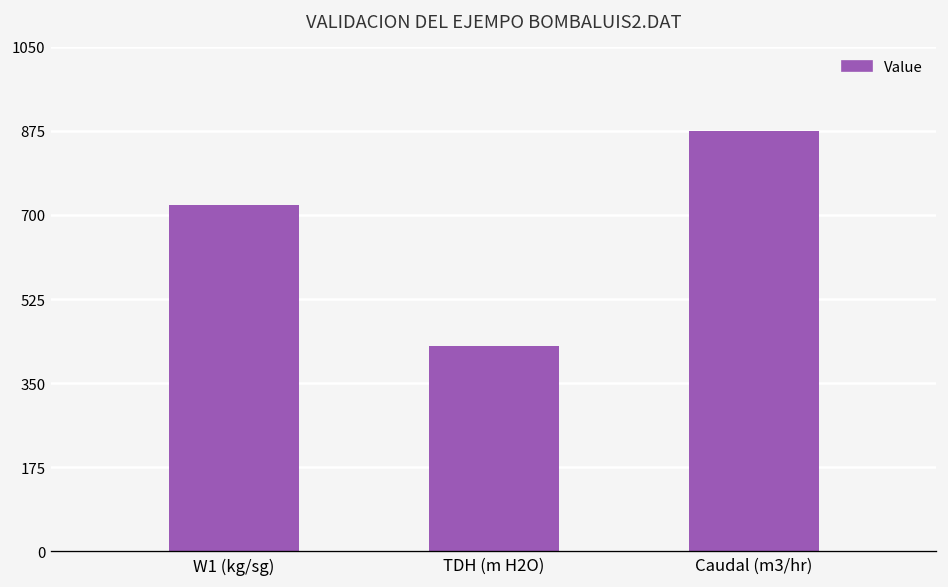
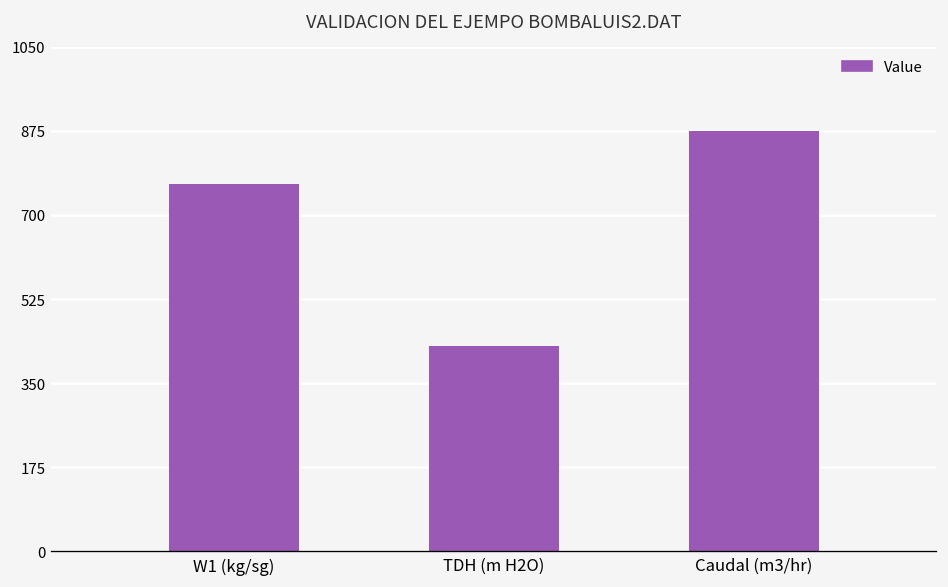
W1 (kg/sg): 720 -> 770
